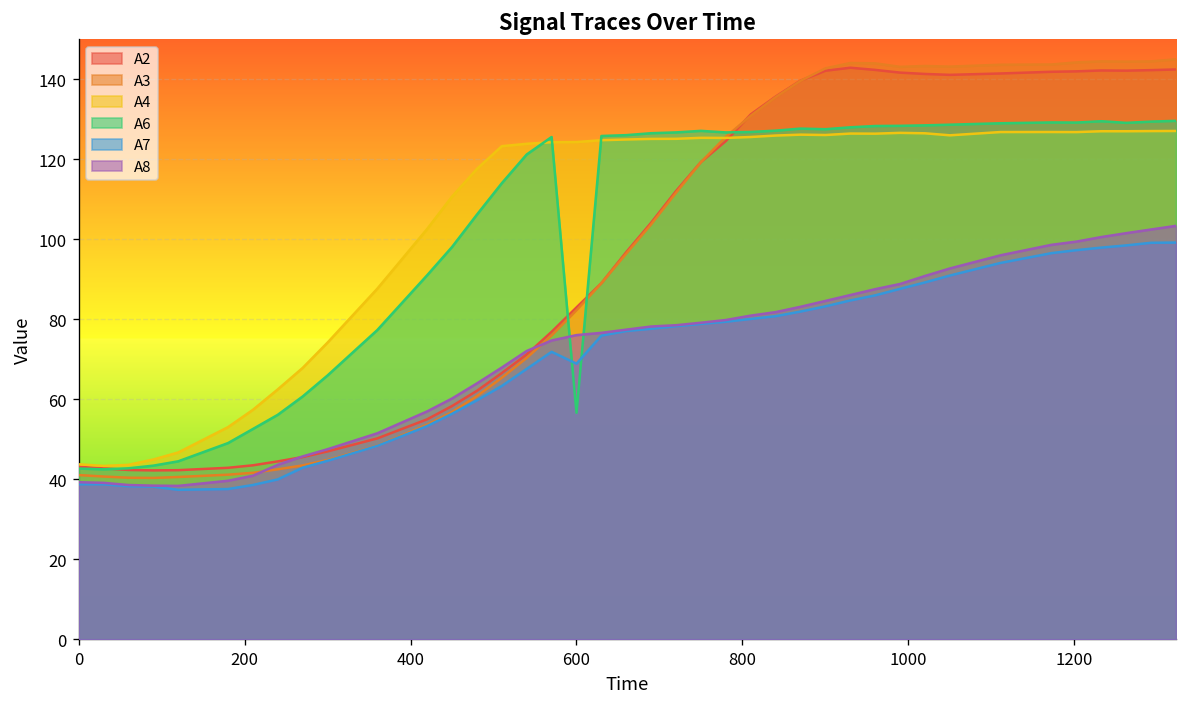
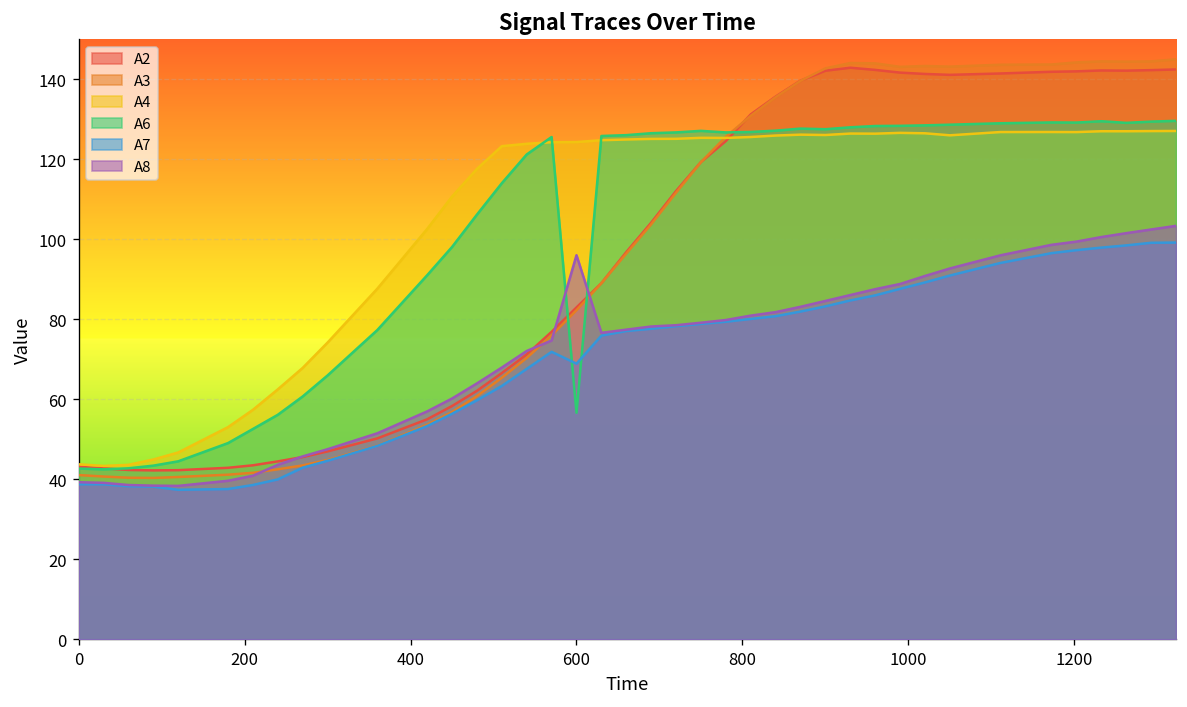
A8, 600: 76 -> 96
